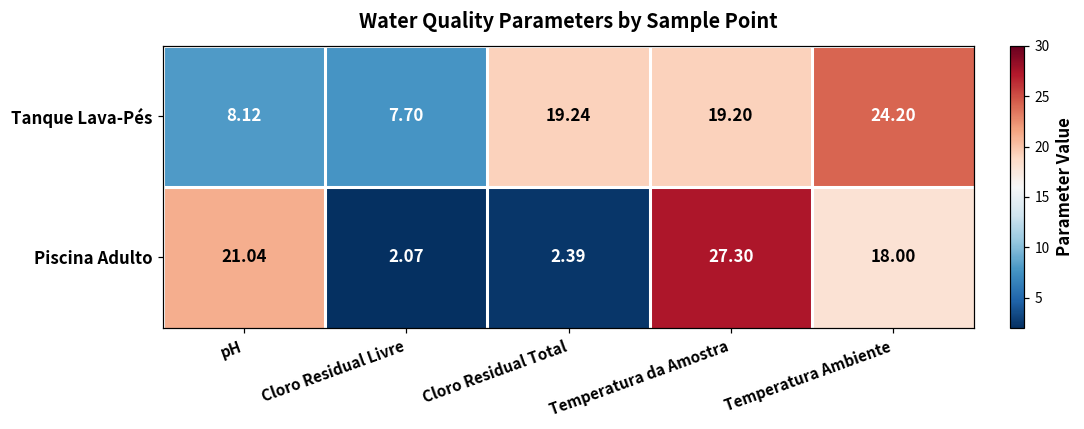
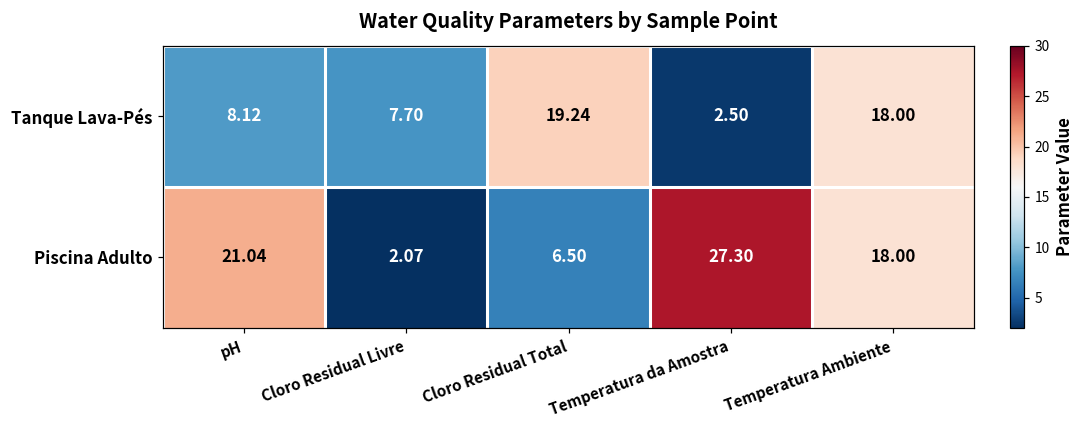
Tanque Lava-Pés, Temperatura da Amostra: 19.20 -> 2.50
Tanque Lava-Pés, Temperatura Ambiente: 24.20 -> 18.00
Piscina Adulto, Cloro Residual Total: 2.39 -> 6.50
